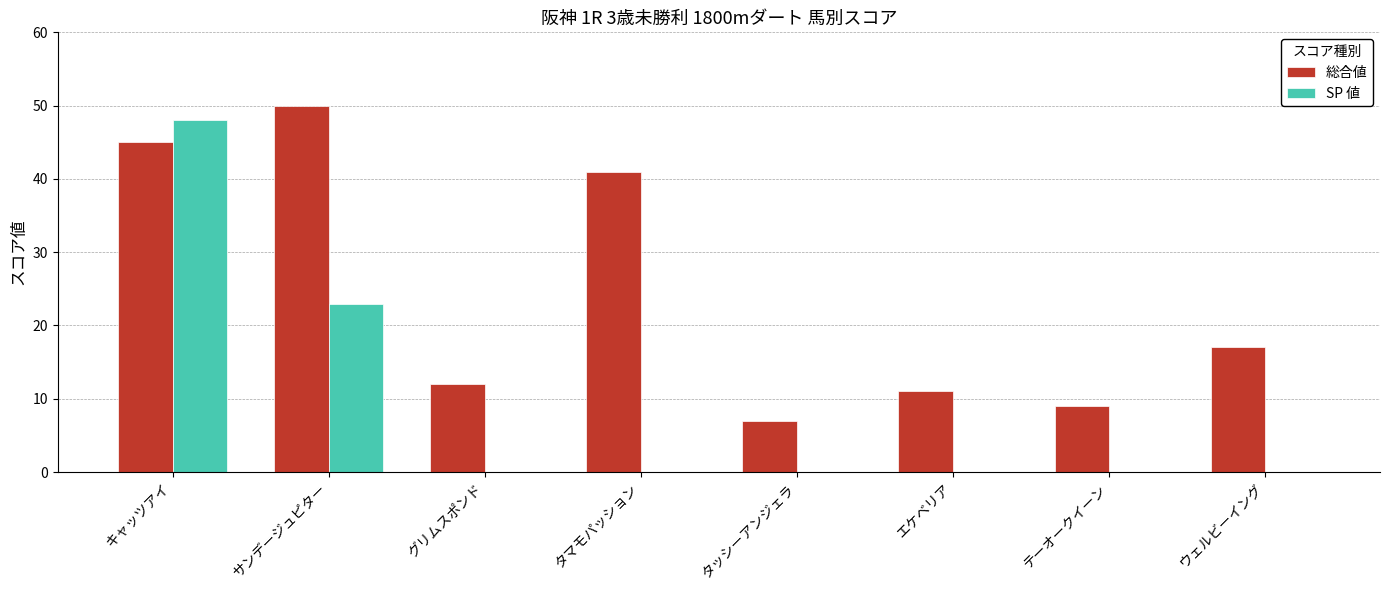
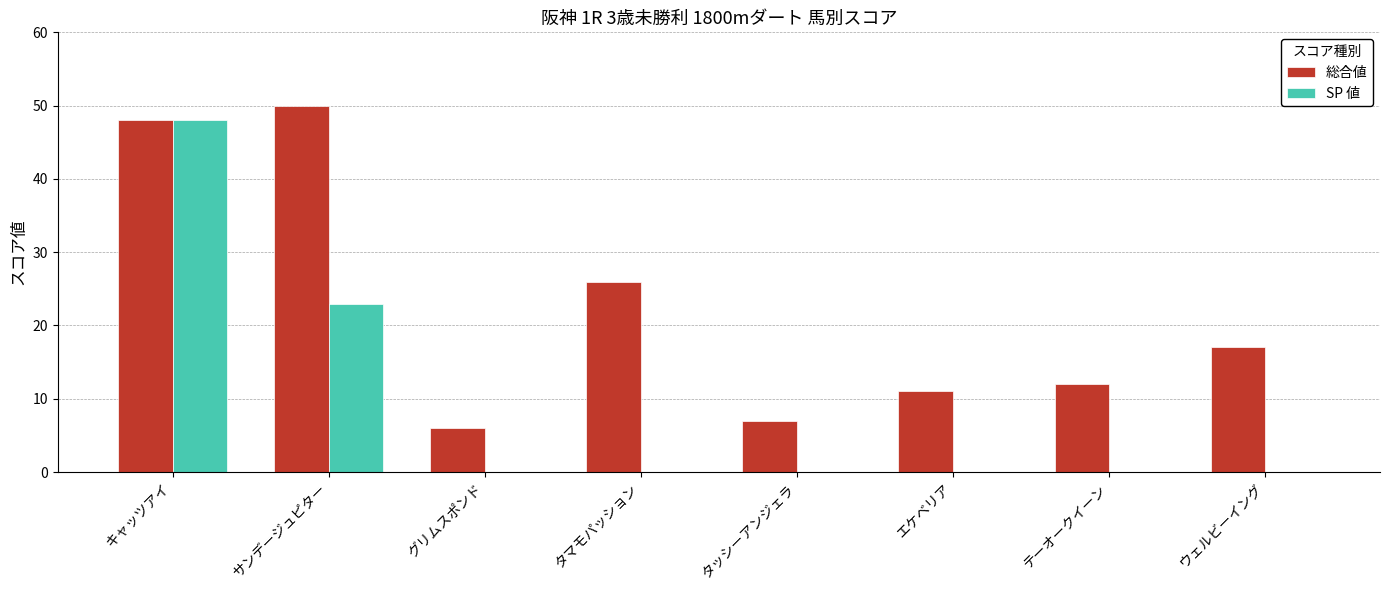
総合値, キャッツアイ: 45 -> 48
総合値, グリムスポンド: 12 -> 6
総合値, タマモパッション: 41 -> 26
総合値, テーオークイーン: 9 -> 12
